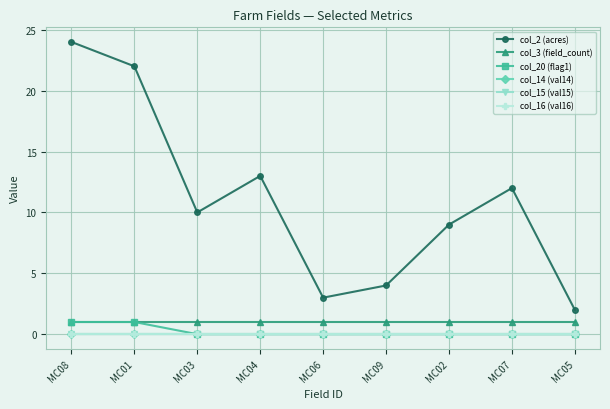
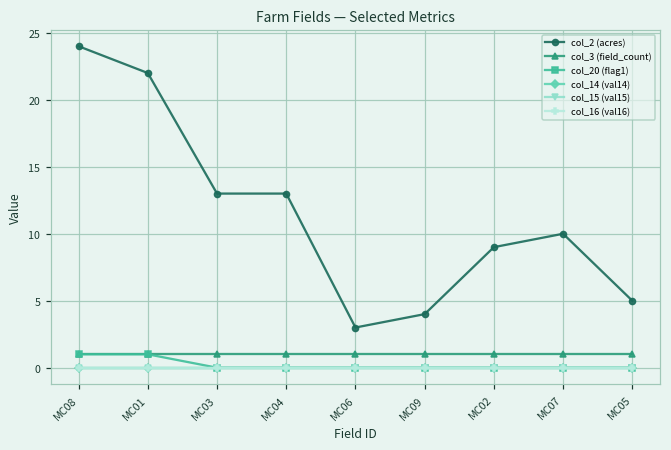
col_2 (acres), MC03: 10 -> 13
col_2 (acres), MC07: 12 -> 10
col_2 (acres), MC05: 2 -> 5
